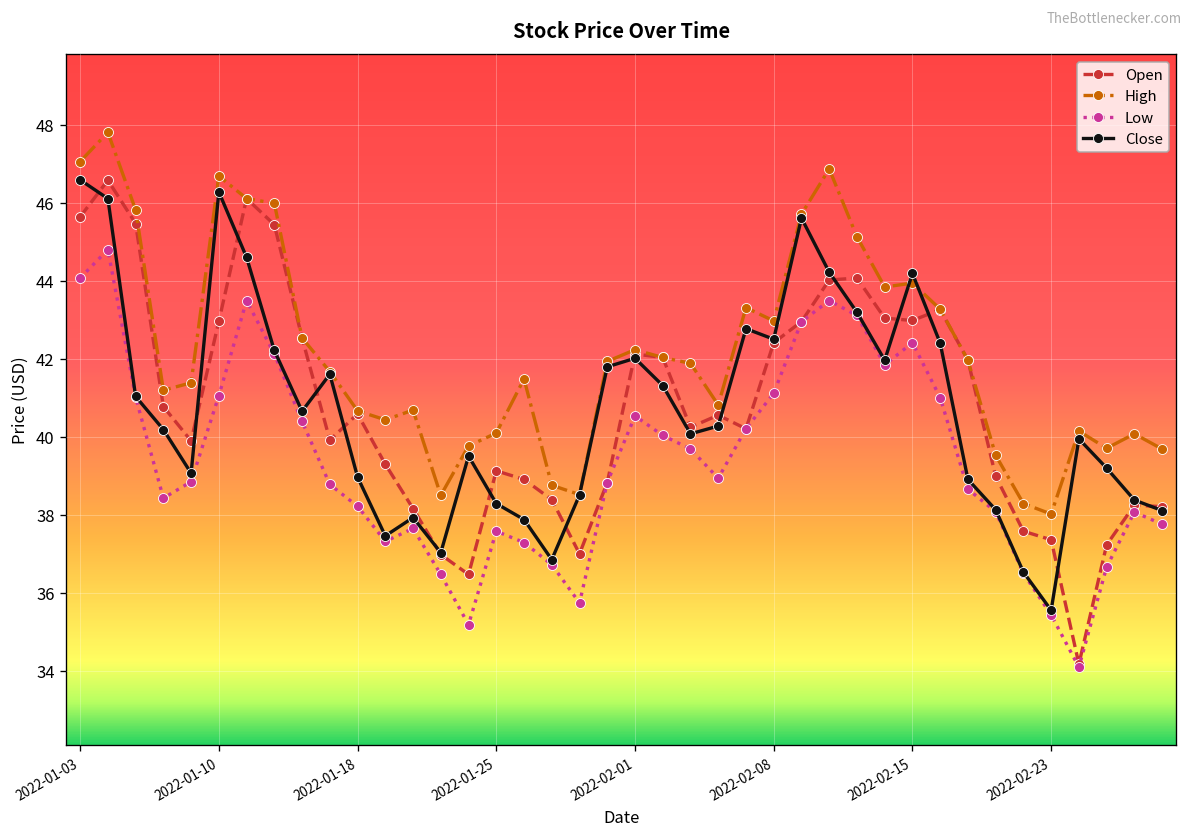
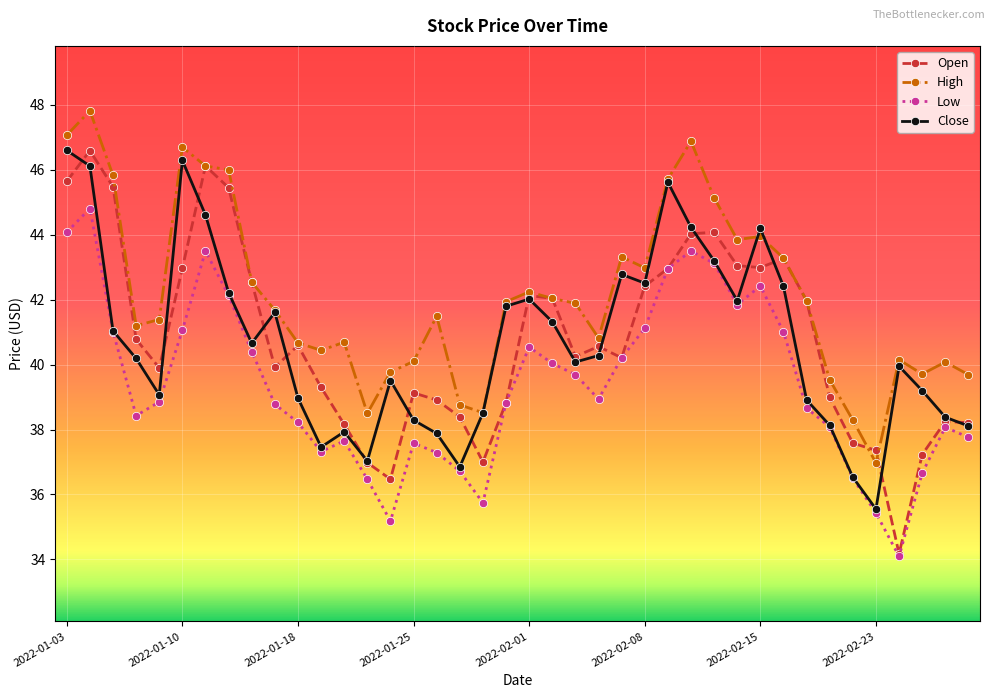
High, 2022-02-23: 38.0 -> 37.0
